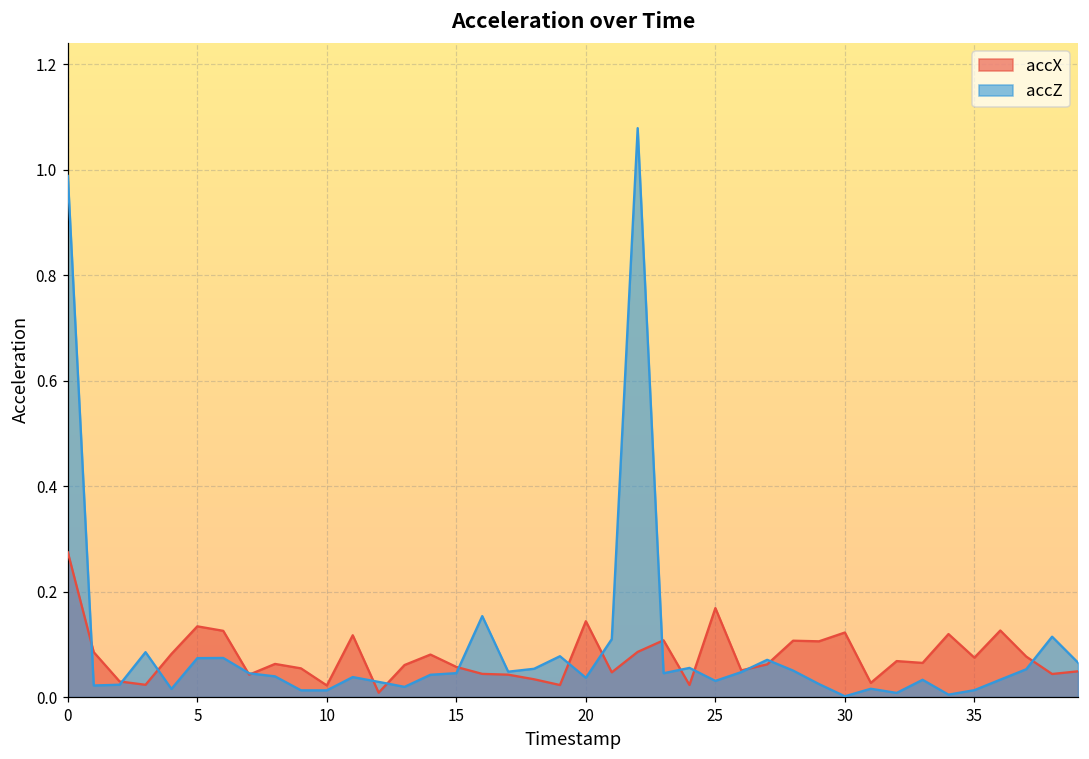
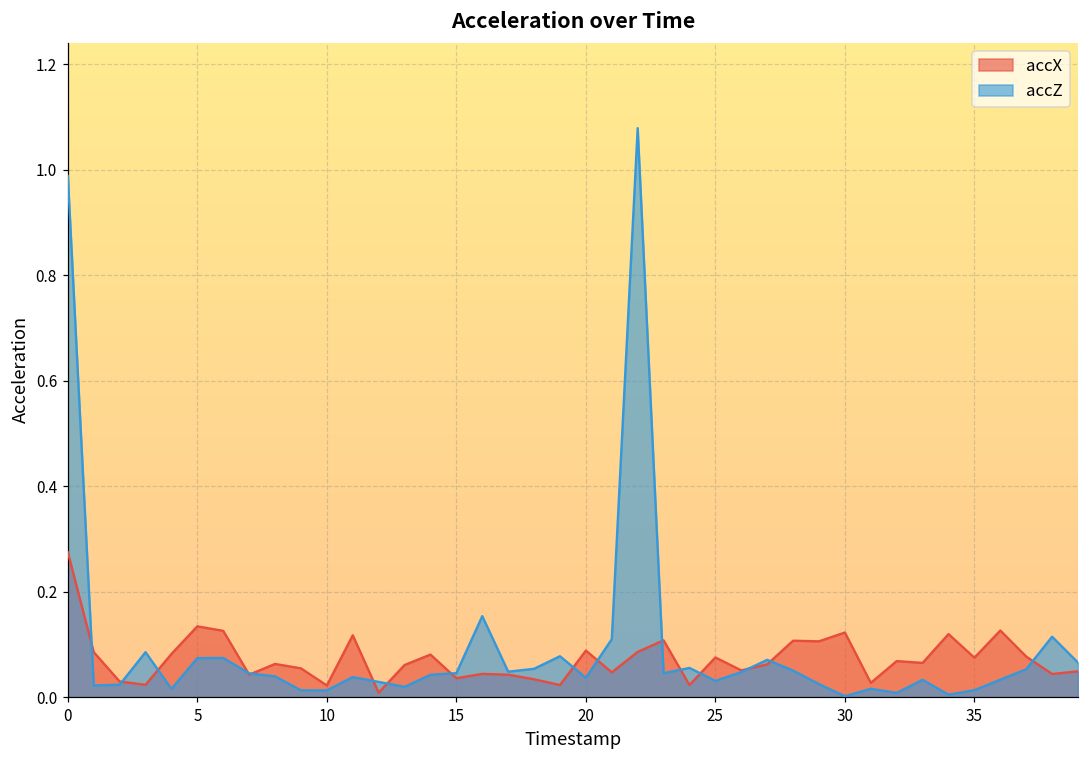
accX, 15: 0.06 -> 0.04
accX, 20: 0.14 -> 0.09
accX, 25: 0.17 -> 0.08
